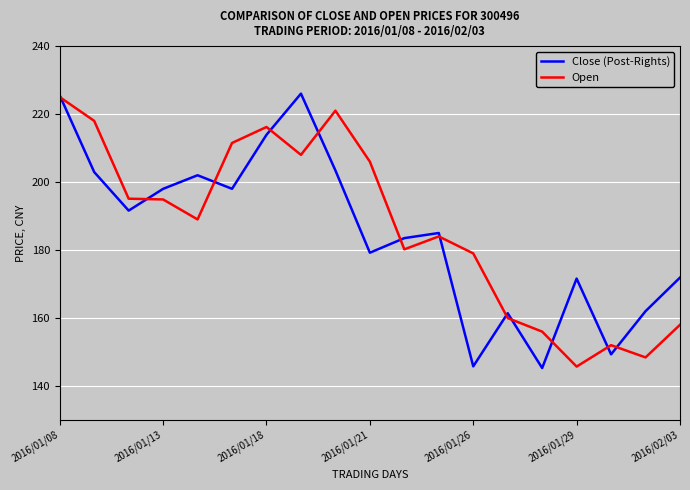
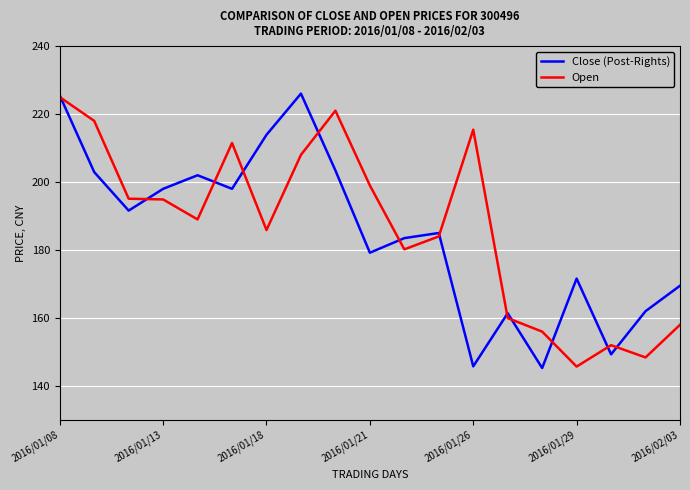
Open, 2016/01/18: 216 -> 186
Open, 2016/01/21: 206 -> 199
Open, 2016/01/26: 179 -> 215
Close (Post-Rights), 2016/02/03: 172 -> 169
